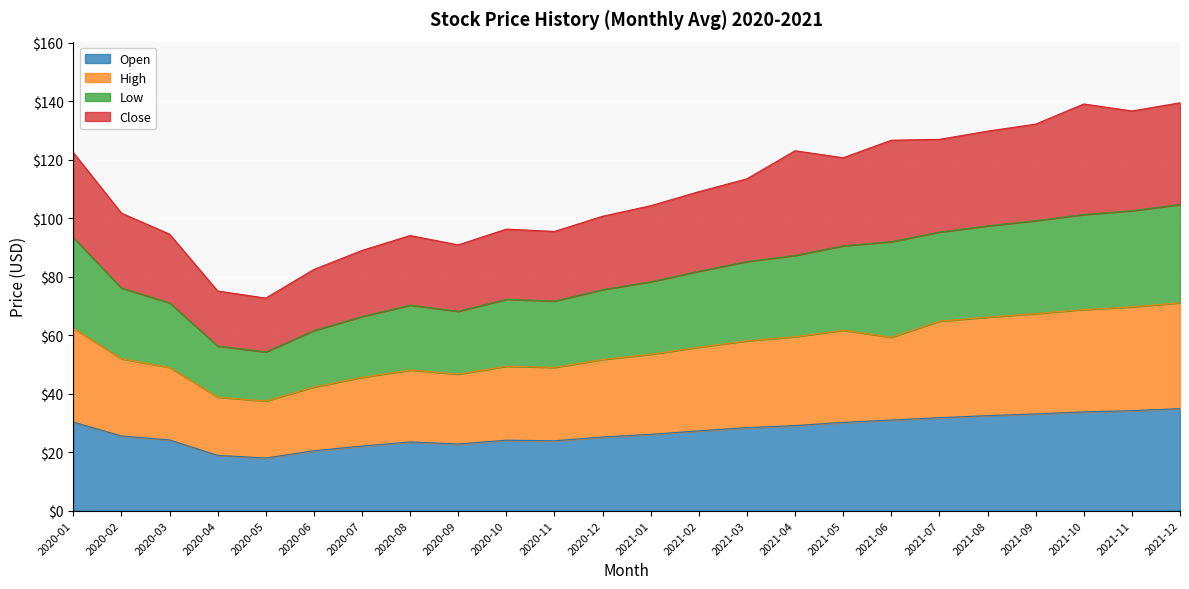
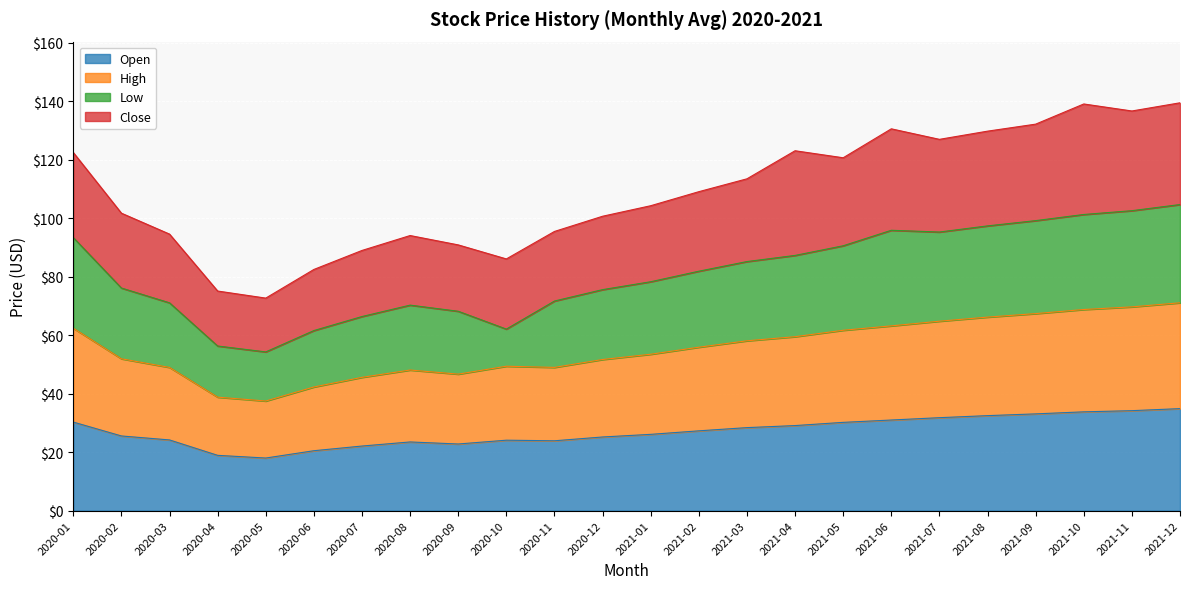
Low, 2020-10: $23 -> $13
High, 2021-06: $28 -> $32
